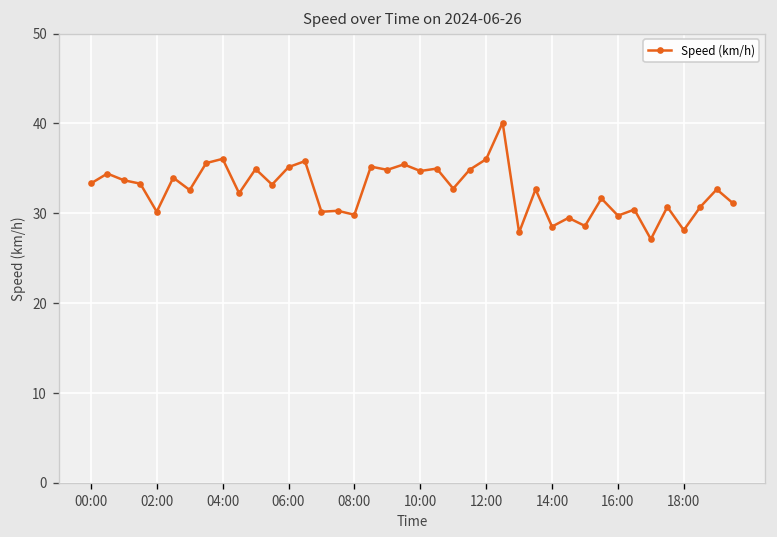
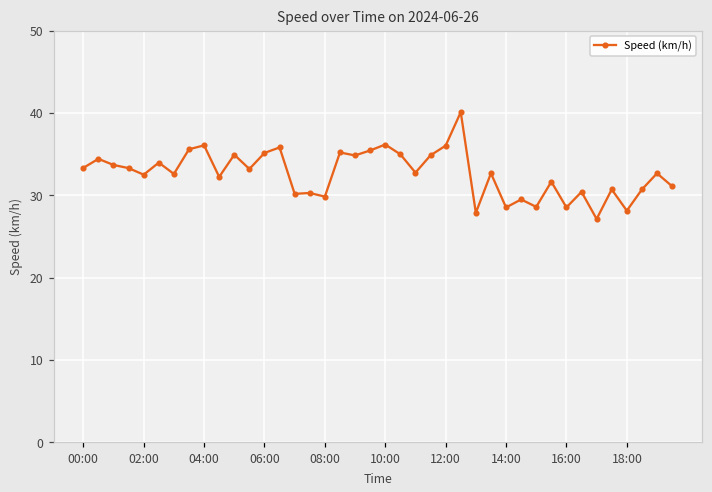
02:00: 30 -> 32
10:00: 35 -> 36
16:00: 30 -> 29
